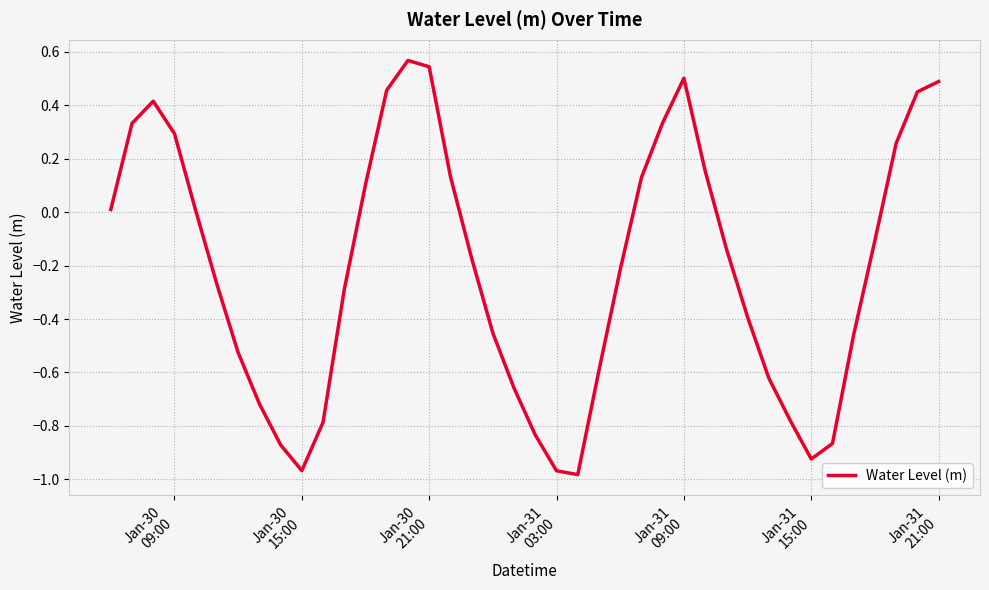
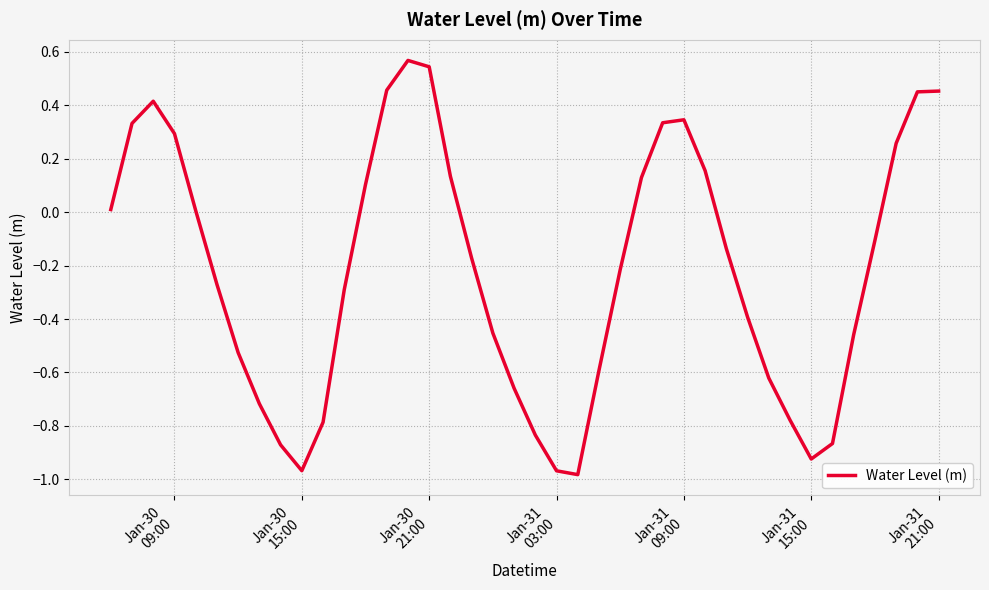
Jan-31 09:00: 0.50 -> 0.35
Jan-31 21:00: 0.49 -> 0.45
